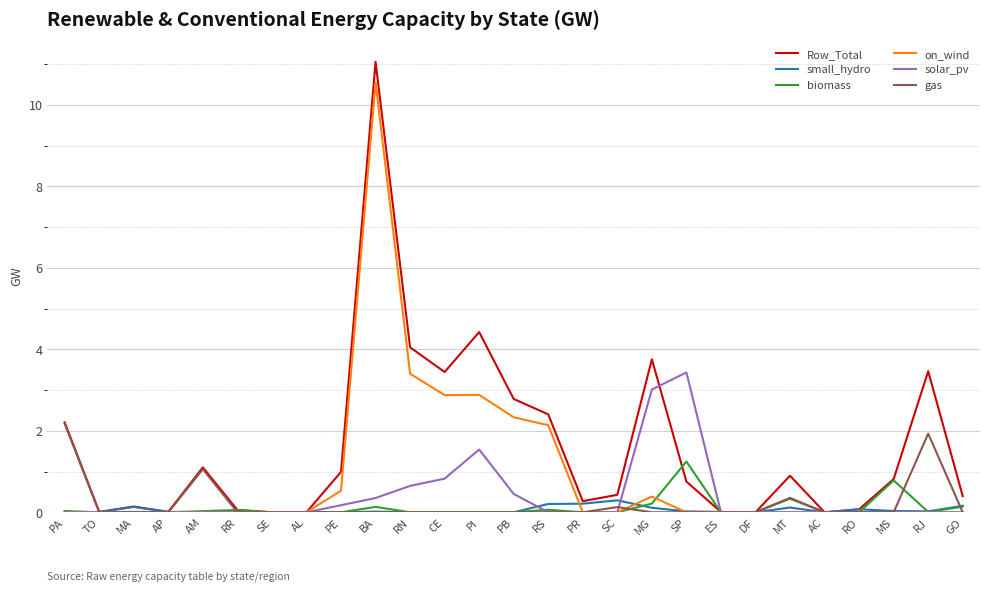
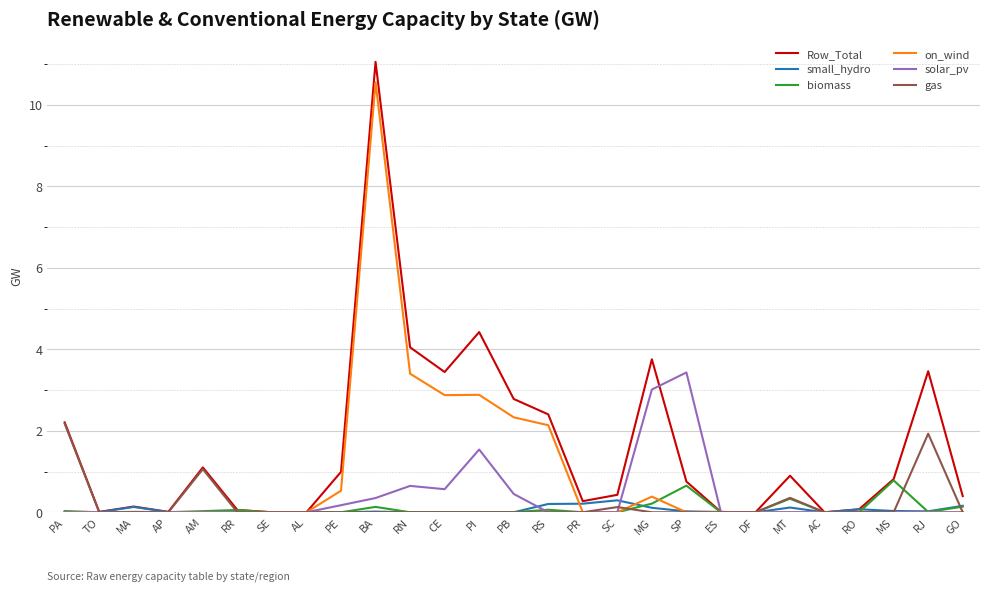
solar_pv, CE: 0.8 -> 0.6
biomass, SP: 1.2 -> 0.7
